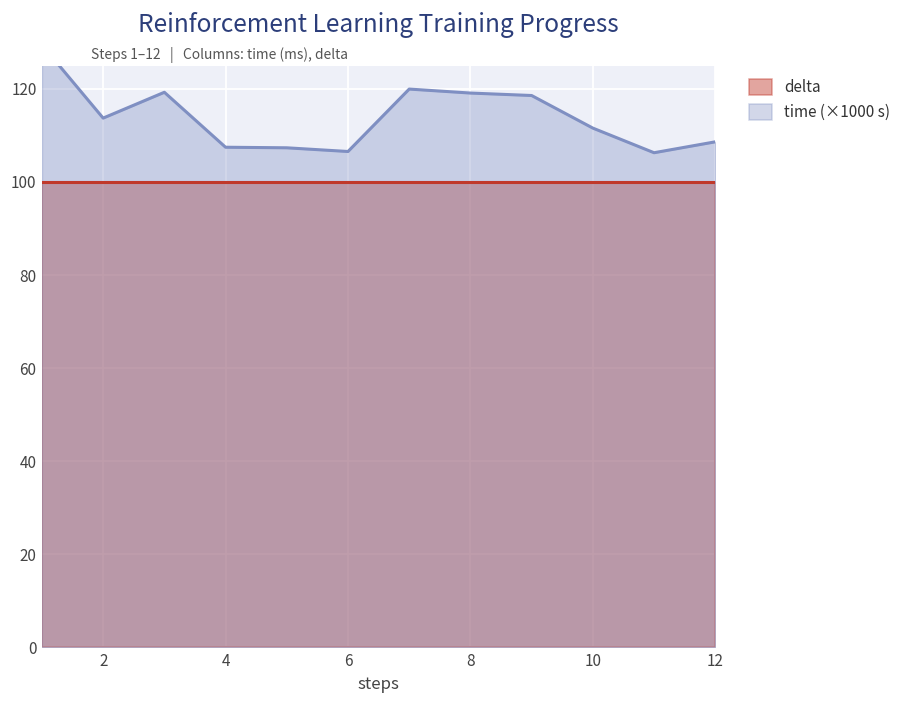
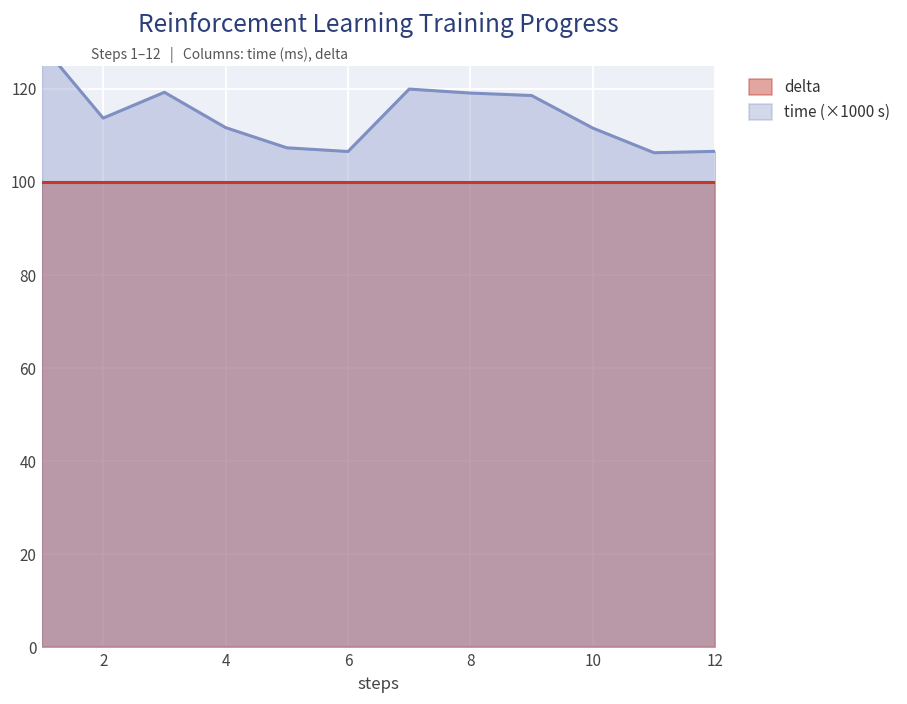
time (×1000 s), 4: 107 -> 112
time (×1000 s), 12: 109 -> 107
